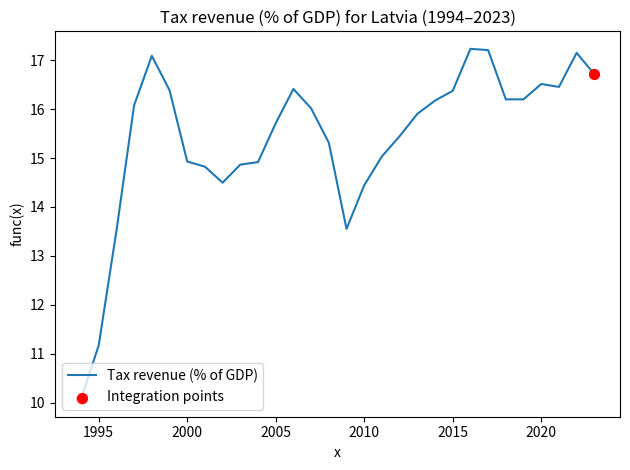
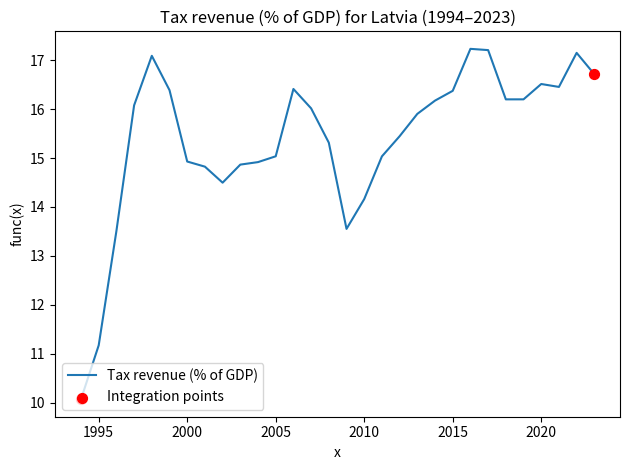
Tax revenue (% of GDP), 2005: 15.7 -> 15.0
Tax revenue (% of GDP), 2010: 14.4 -> 14.2
